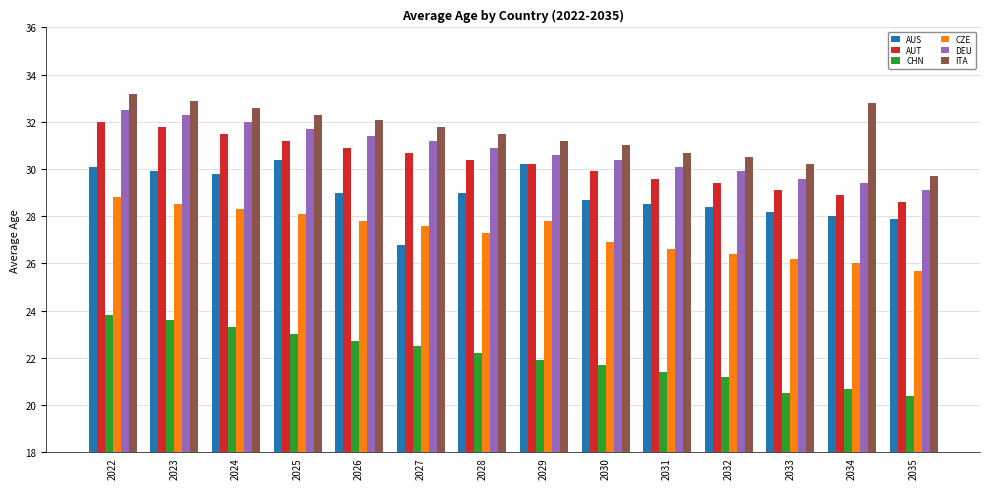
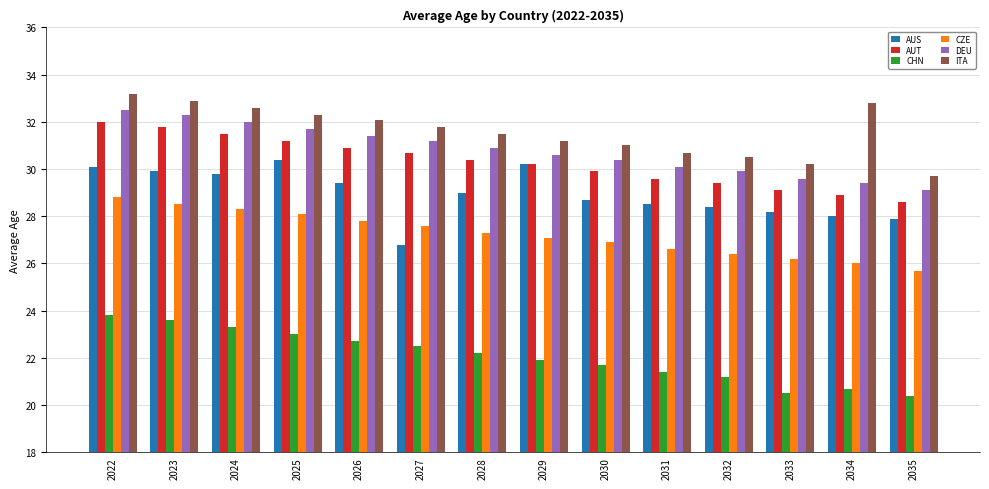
AUS, 2026: 29.0 -> 29.4
CZE, 2029: 27.8 -> 27.1
